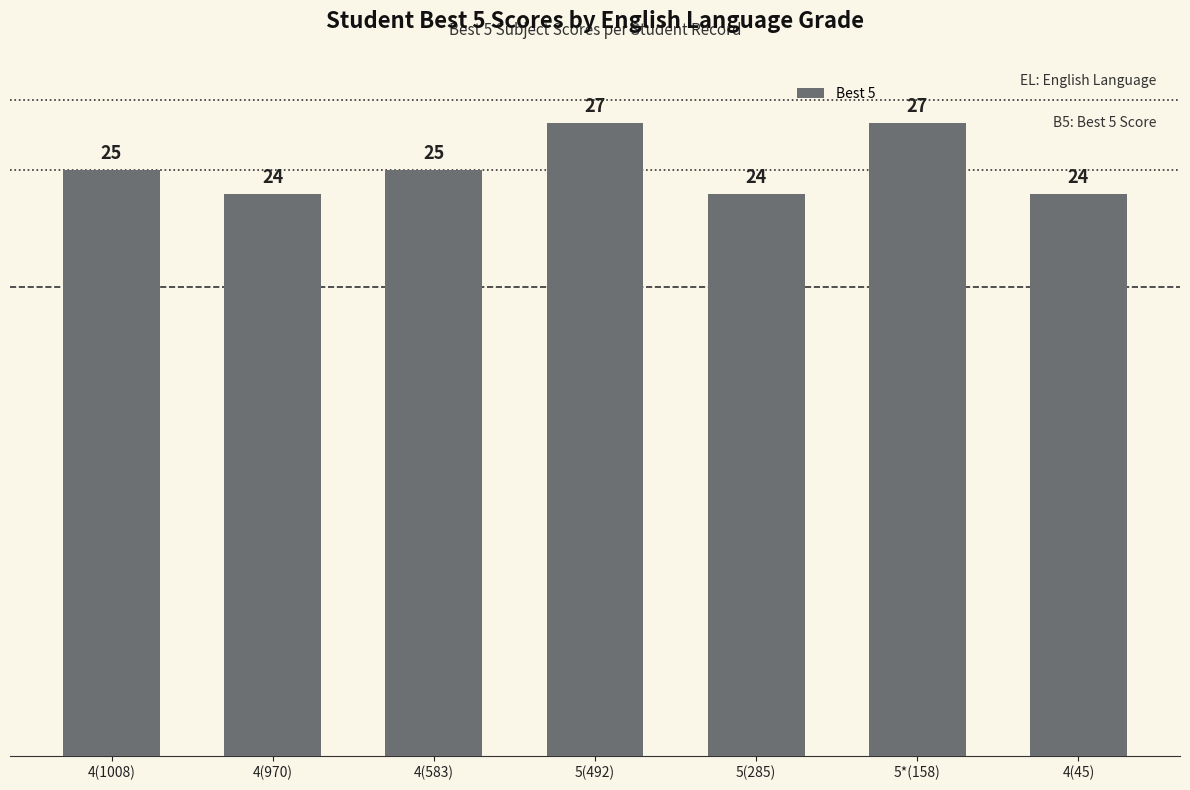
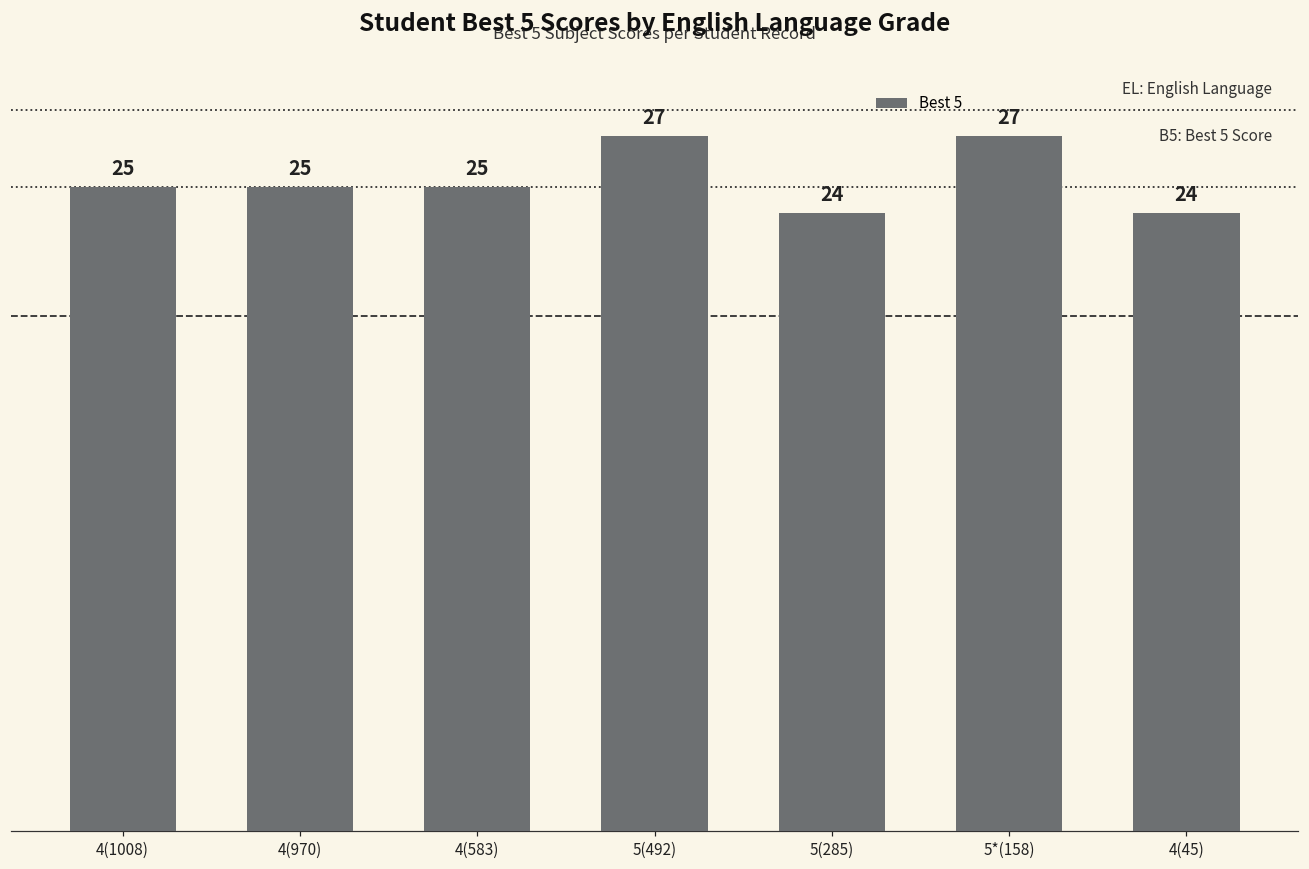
4(970): 24 -> 25
